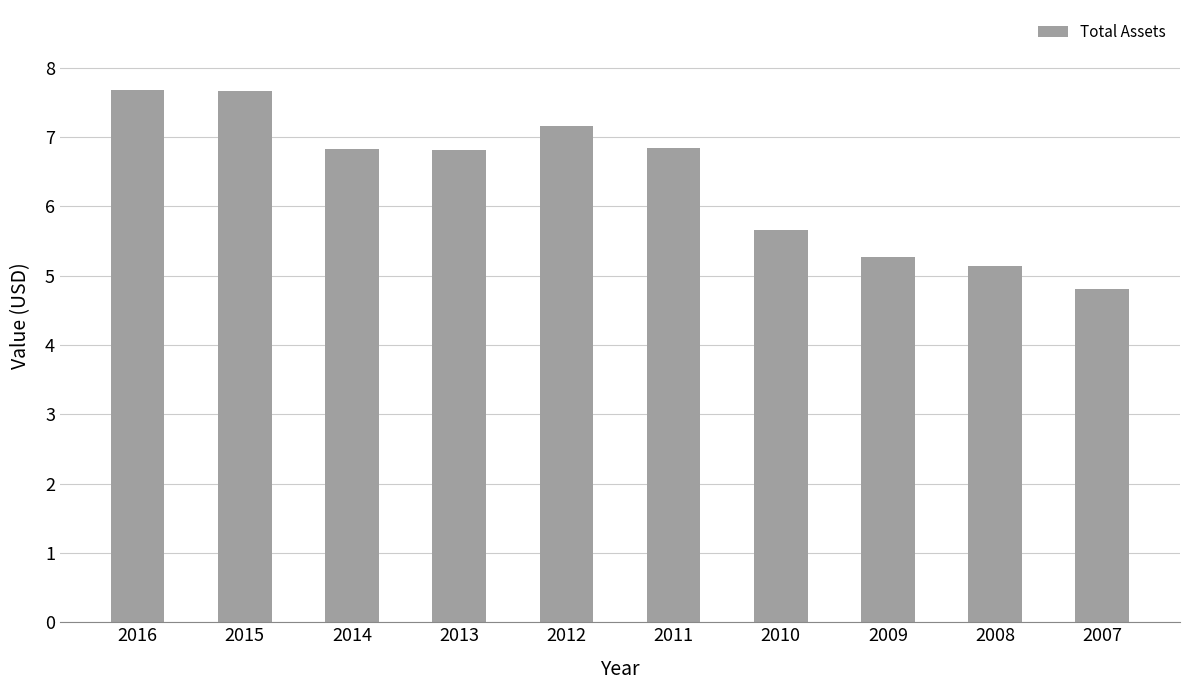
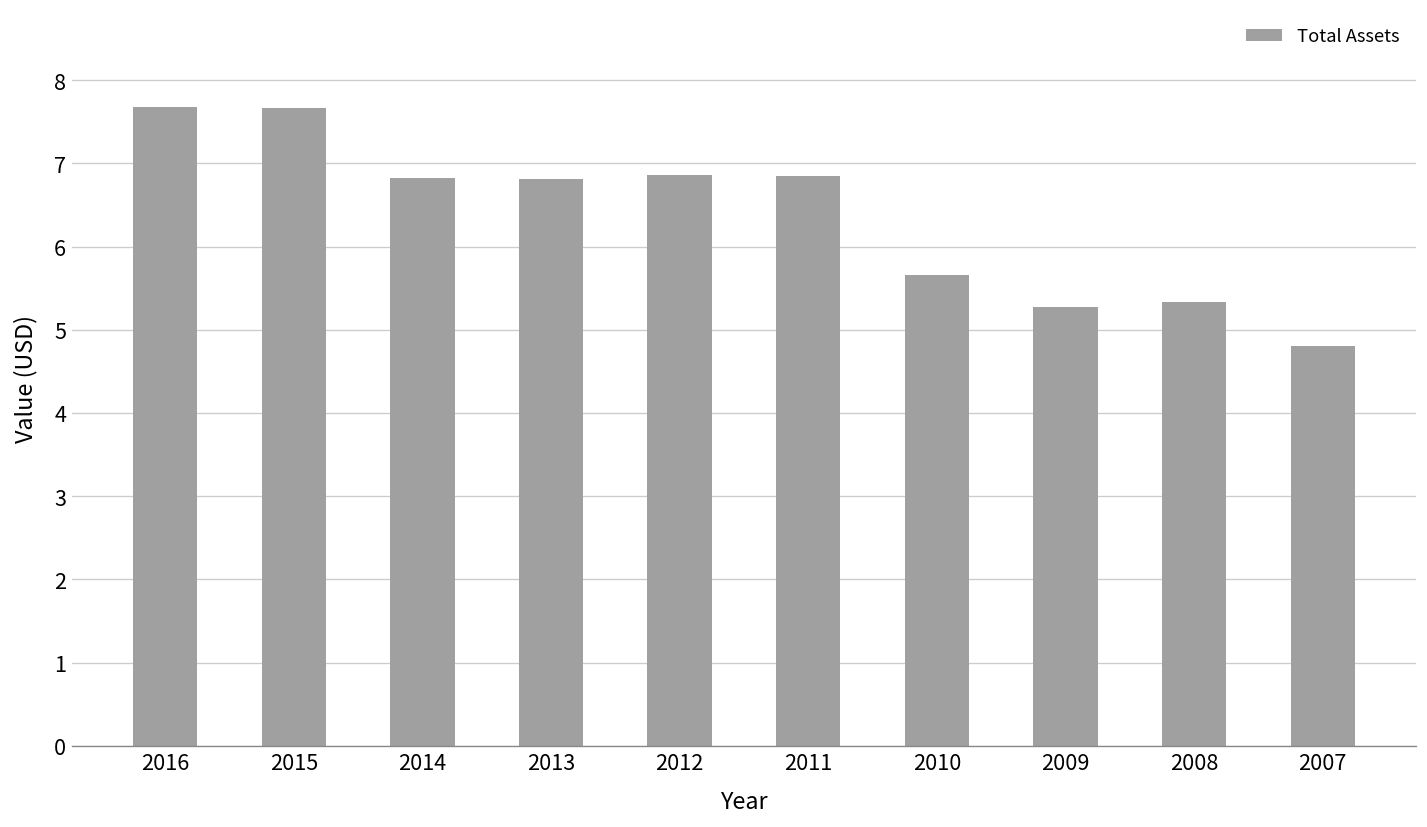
2012: 7.2 -> 6.9
2008: 5.1 -> 5.3
